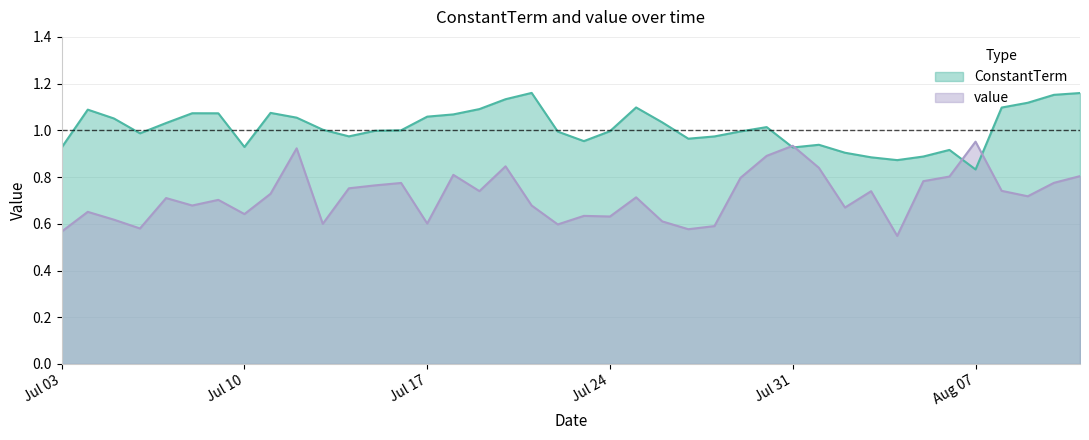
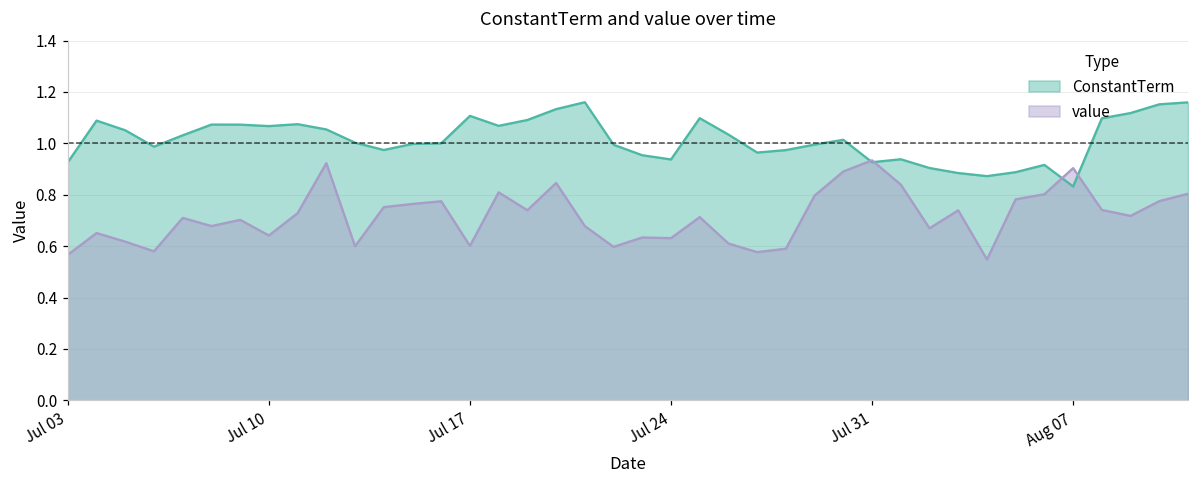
ConstantTerm, Jul 10: 0.93 -> 1.07
ConstantTerm, Jul 17: 1.06 -> 1.11
ConstantTerm, Jul 24: 1.00 -> 0.94
value, Aug 07: 0.95 -> 0.90
